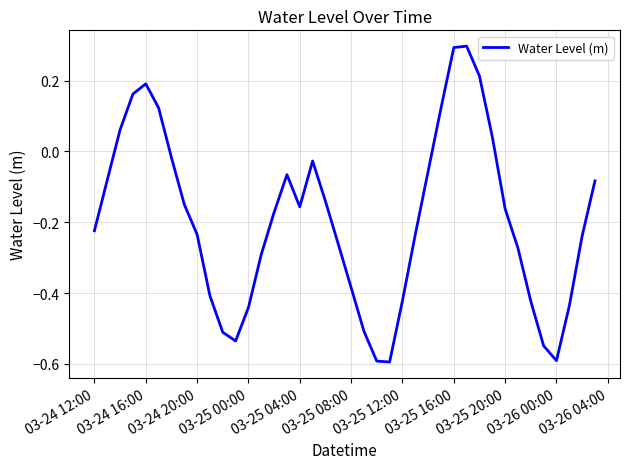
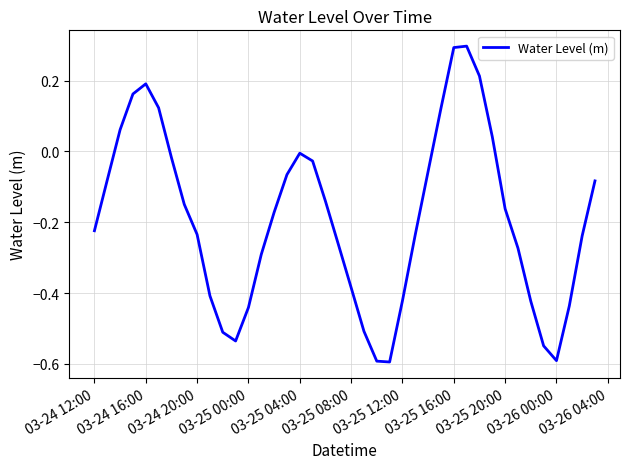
03-25 04:00: -0.16 -> 0.00
